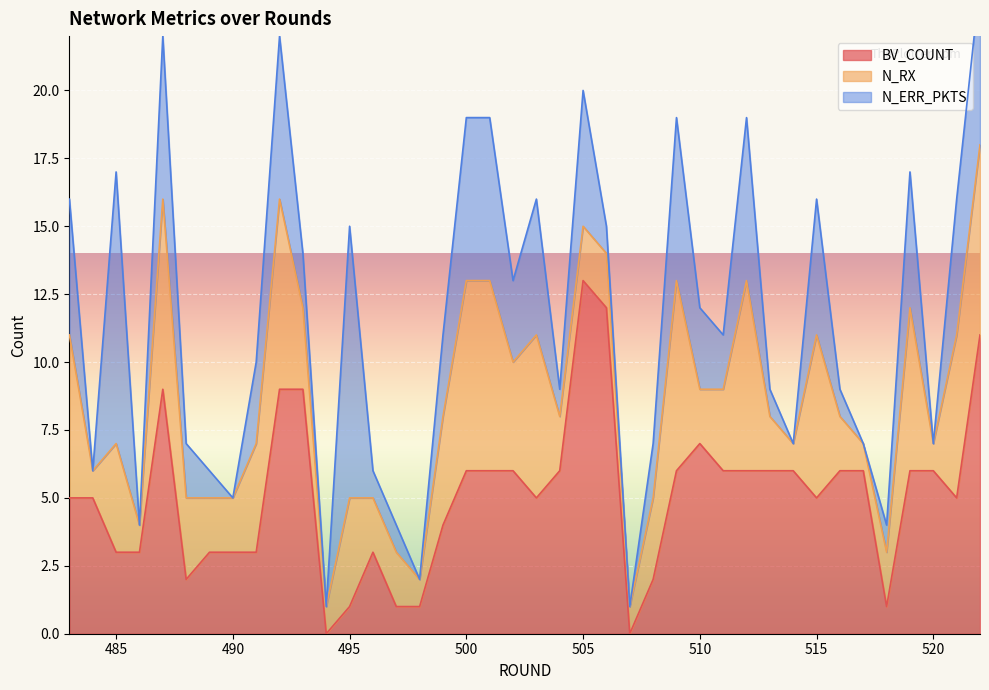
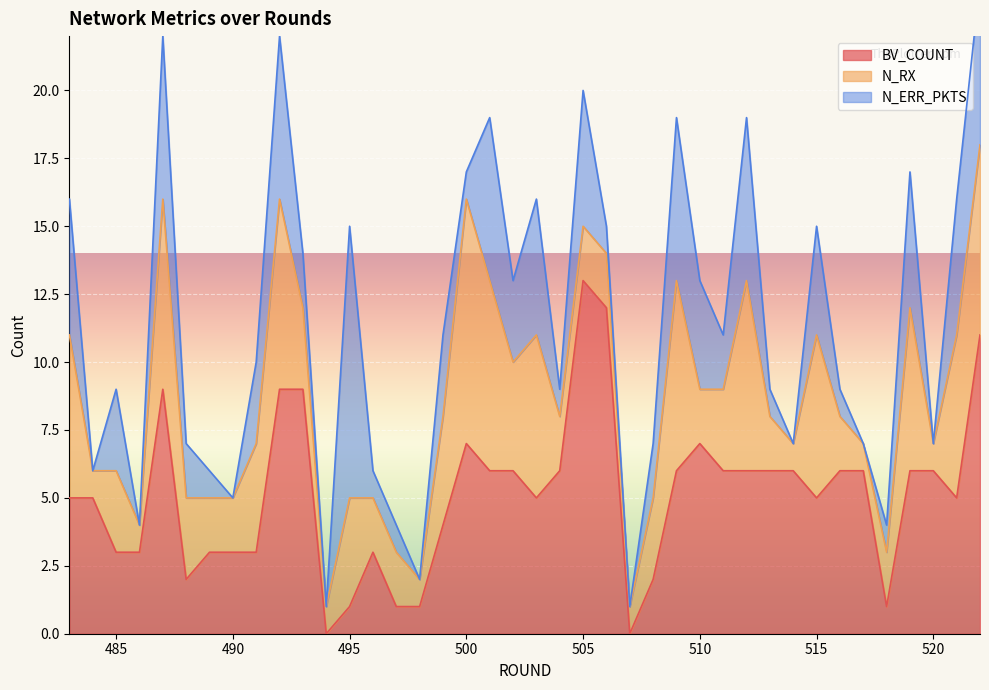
N_RX, 485: 4 -> 3
N_ERR_PKTS, 485: 10 -> 3
BV_COUNT, 500: 6 -> 7
N_RX, 500: 7 -> 9
N_ERR_PKTS, 500: 6 -> 1
N_ERR_PKTS, 510: 3 -> 4
N_ERR_PKTS, 515: 5 -> 4
